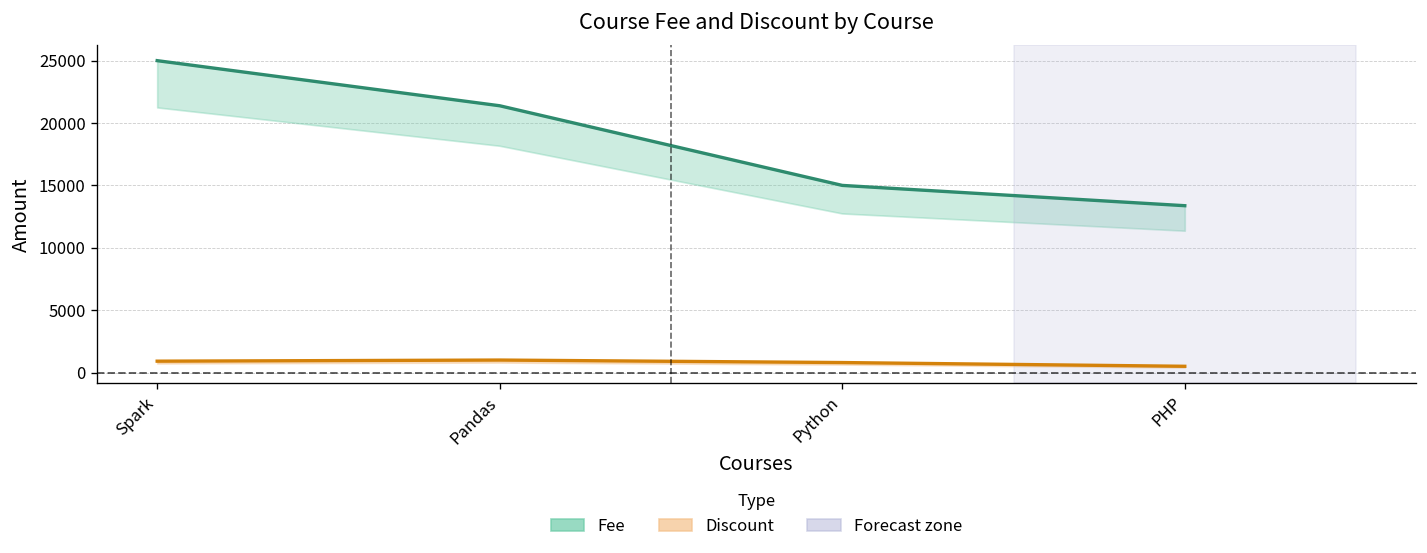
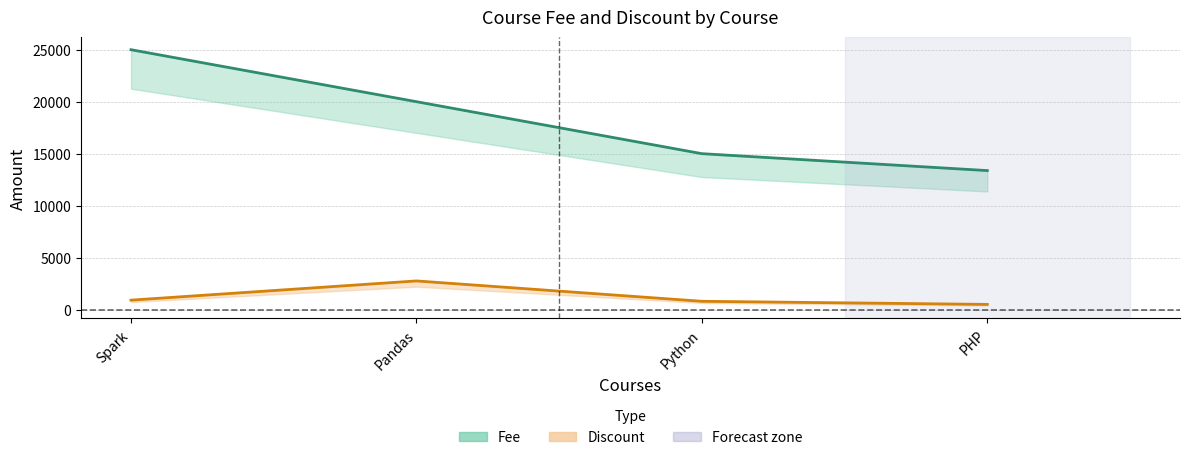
Fee, Pandas: 21400 -> 20000
Discount, Pandas: 1000 -> 2800
